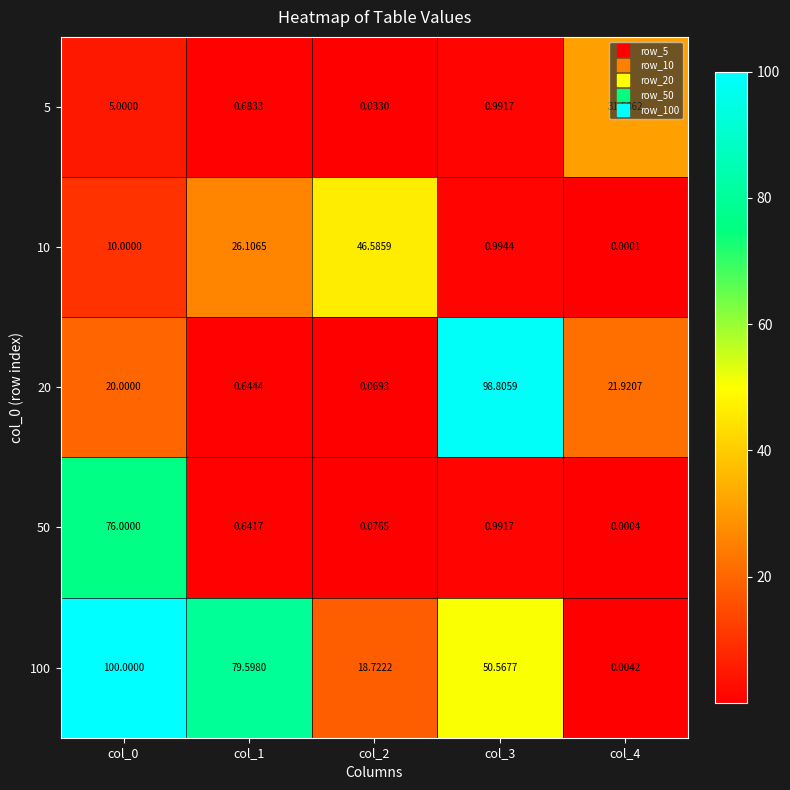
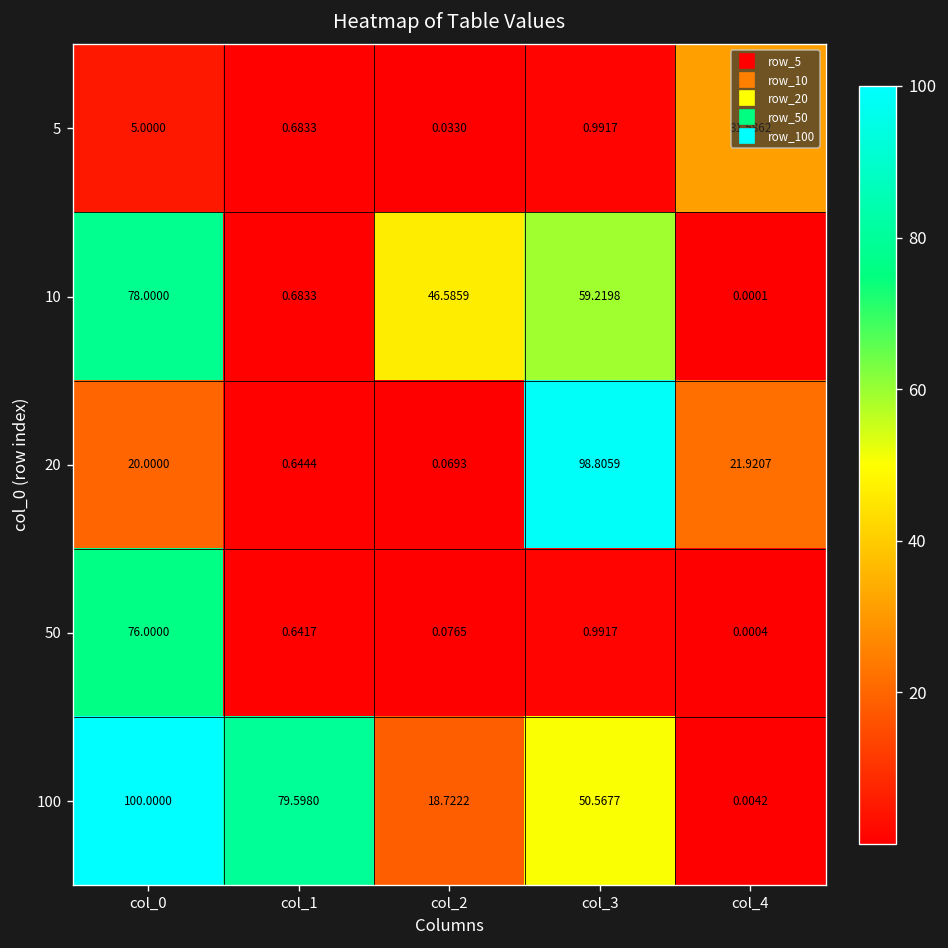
10, col_0: 10.0000 -> 78.0000
10, col_1: 26.1065 -> 0.6833
10, col_3: 0.9944 -> 59.2198
